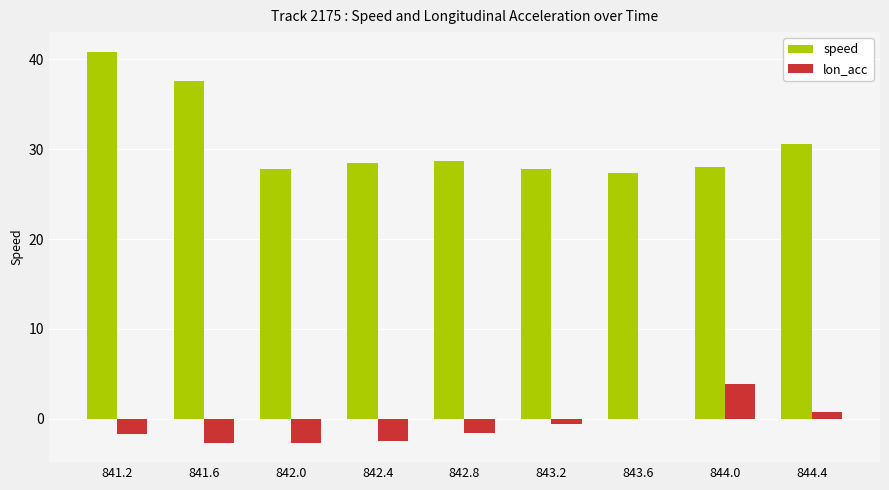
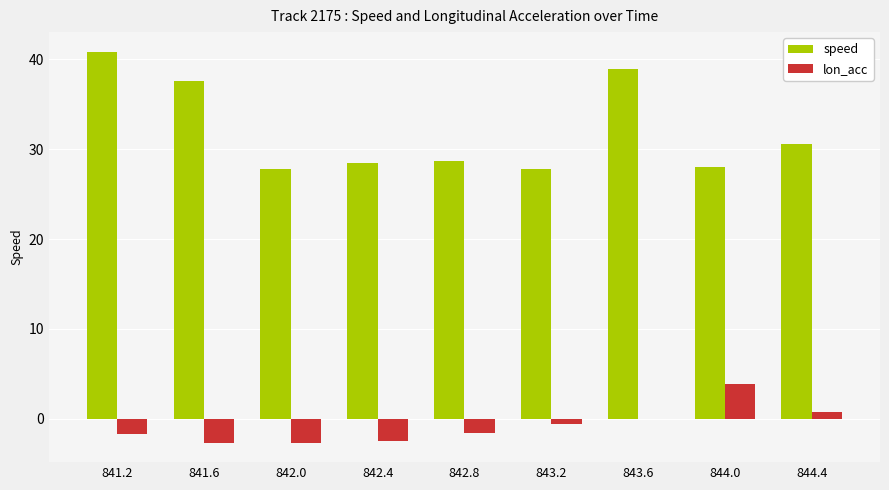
speed, 843.6: 27 -> 39
